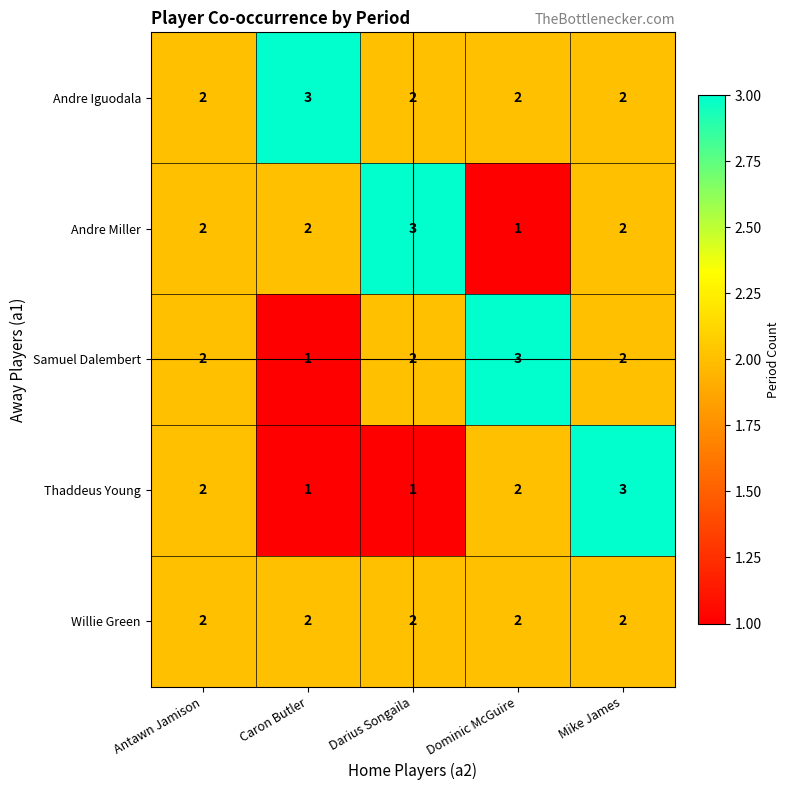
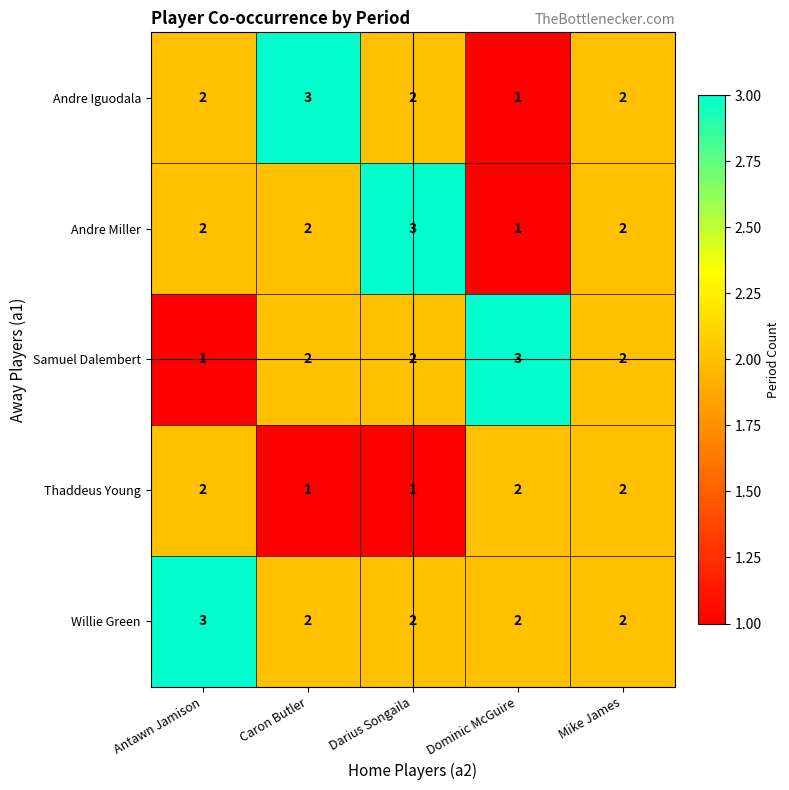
Andre Iguodala, Dominic McGuire: 2 -> 1
Samuel Dalembert, Antawn Jamison: 2 -> 1
Samuel Dalembert, Caron Butler: 1 -> 2
Thaddeus Young, Mike James: 3 -> 2
Willie Green, Antawn Jamison: 2 -> 3
